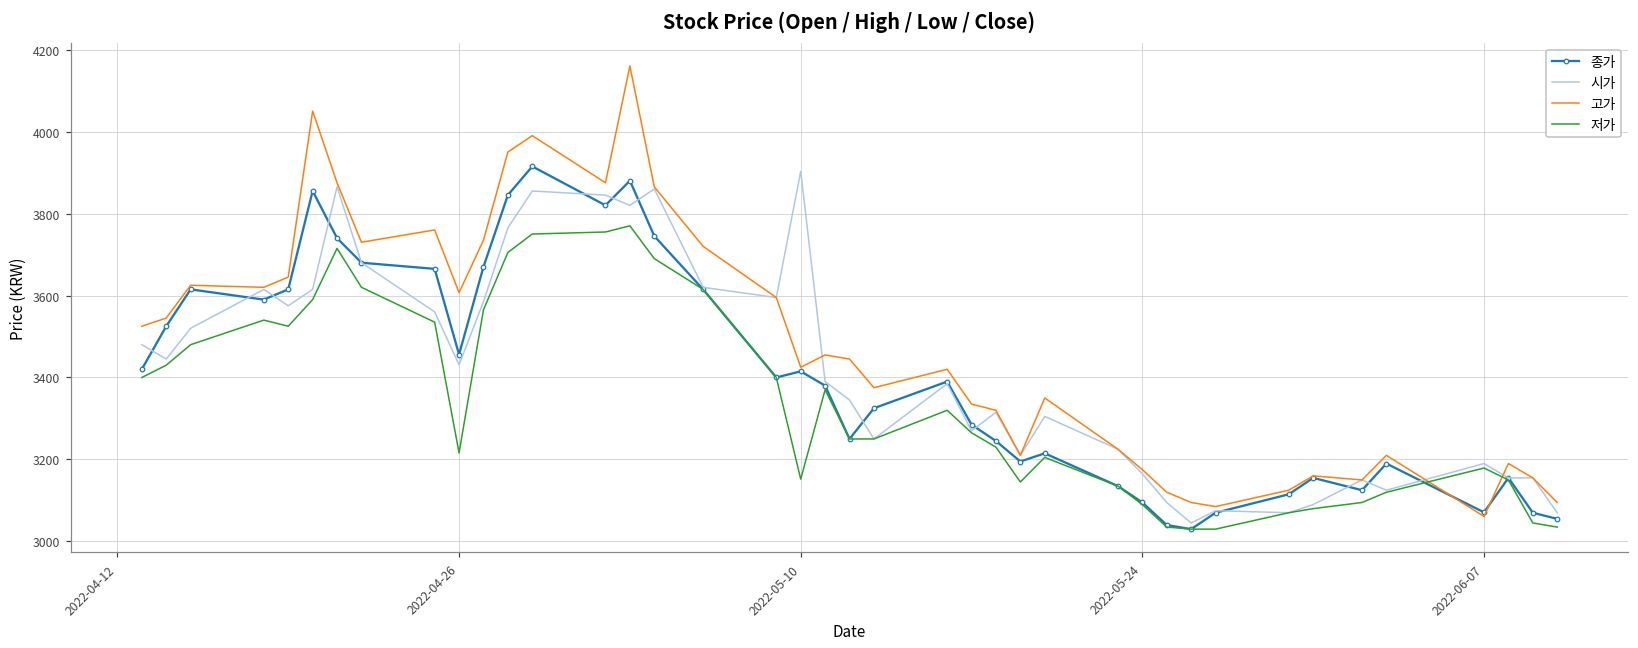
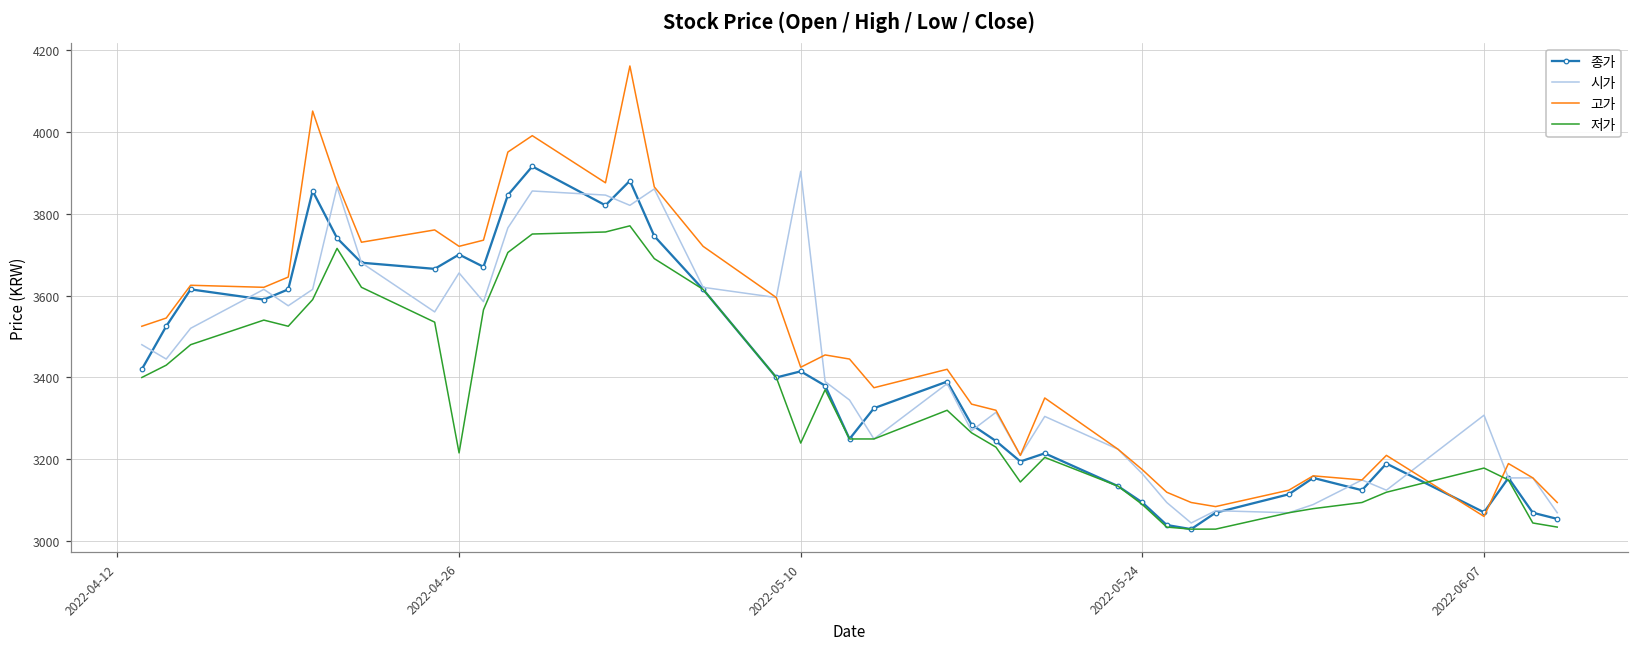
종가, 2022-04-26: 3460 -> 3700
시가, 2022-04-26: 3430 -> 3660
고가, 2022-04-26: 3610 -> 3720
저가, 2022-05-10: 3150 -> 3240
시가, 2022-06-07: 3190 -> 3310
